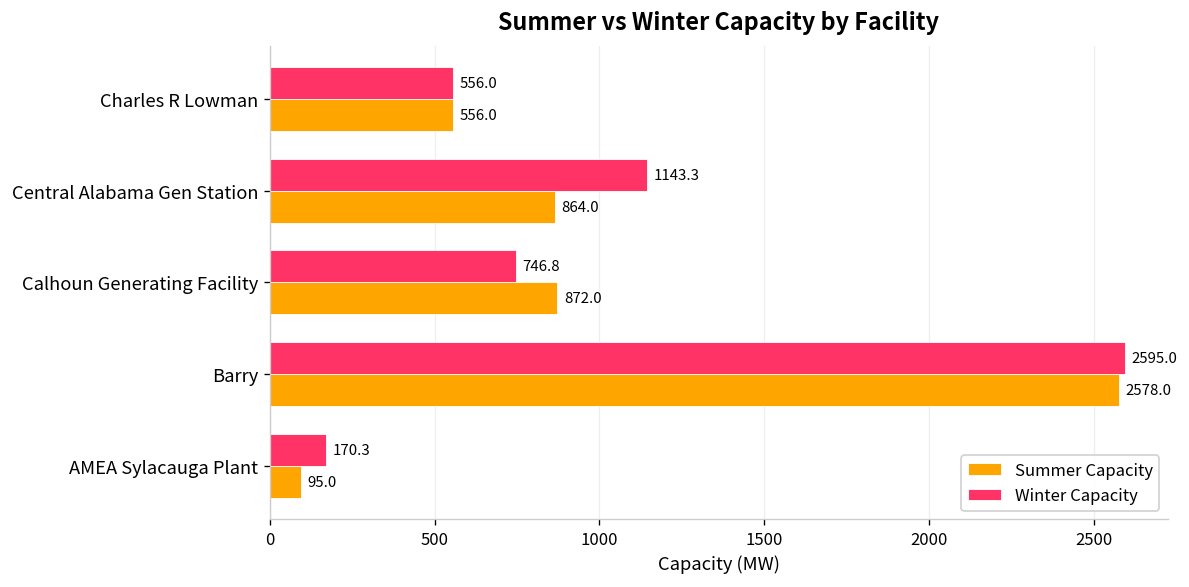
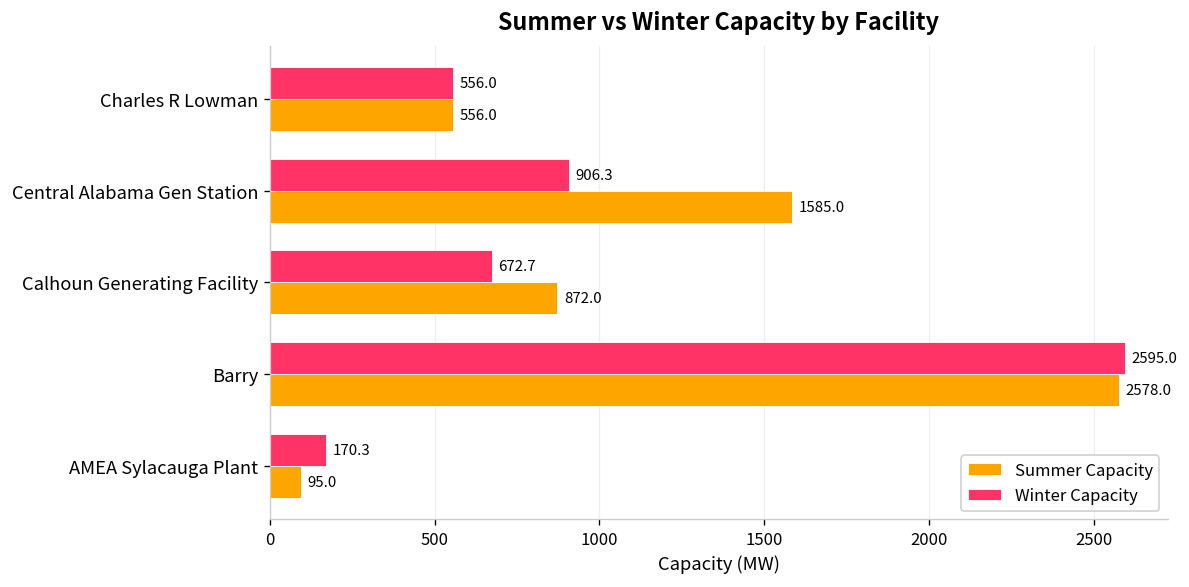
Winter Capacity, Central Alabama Gen Station: 1143.3 -> 906.3
Summer Capacity, Central Alabama Gen Station: 864.0 -> 1585.0
Winter Capacity, Calhoun Generating Facility: 746.8 -> 672.7
